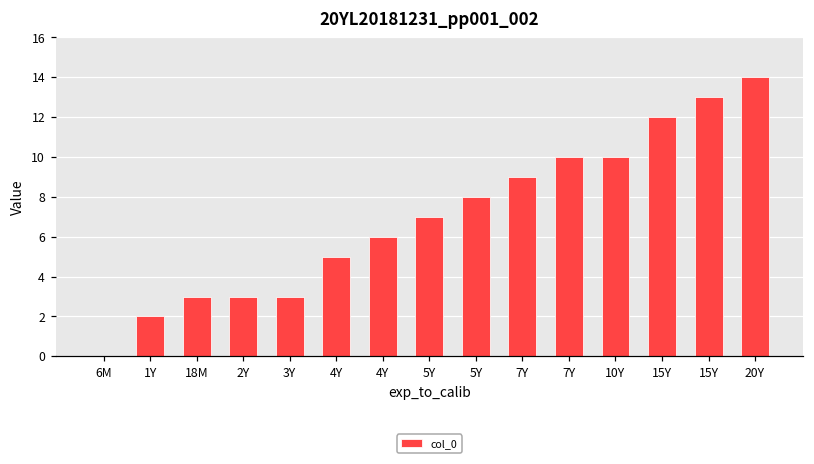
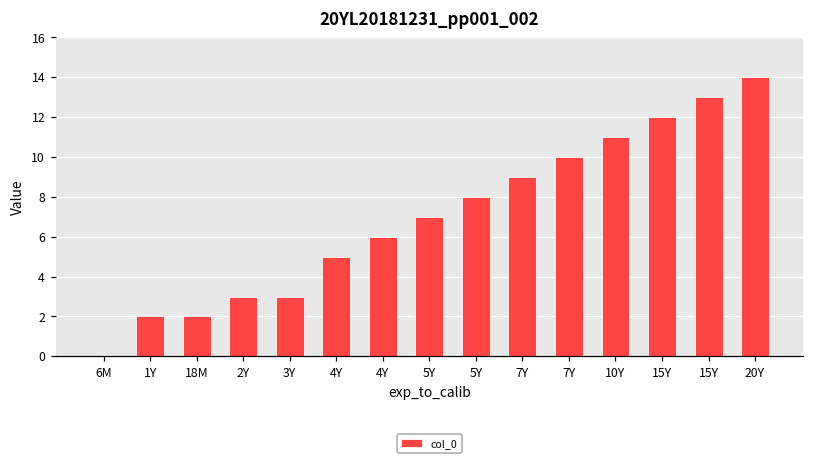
18M: 3 -> 2
10Y: 10 -> 11
